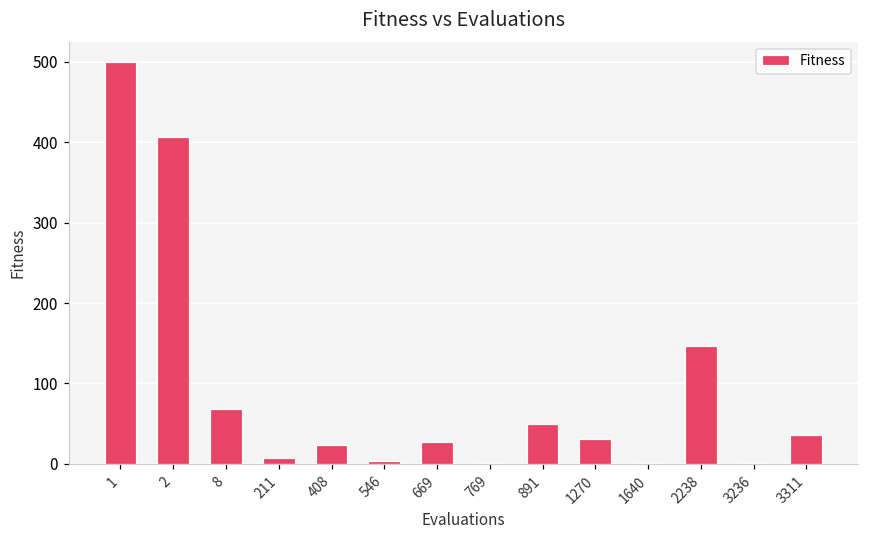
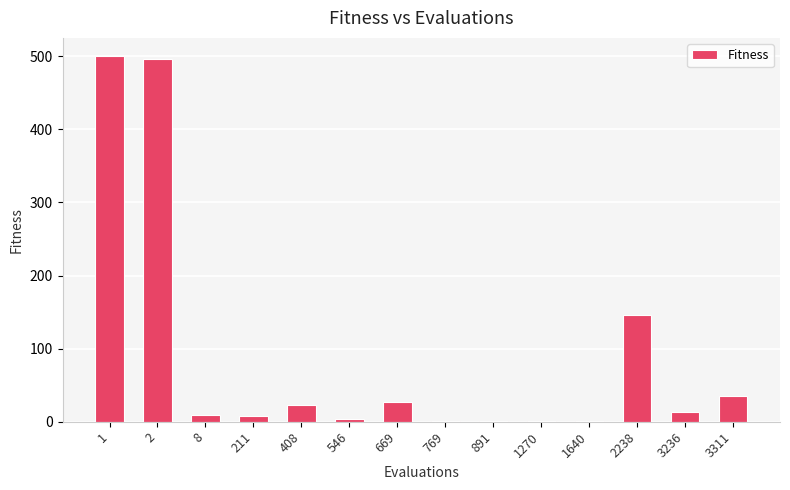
2: 410 -> 500
8: 70 -> 10
891: 50 -> 0
1270: 30 -> 0
3236: 0 -> 10
